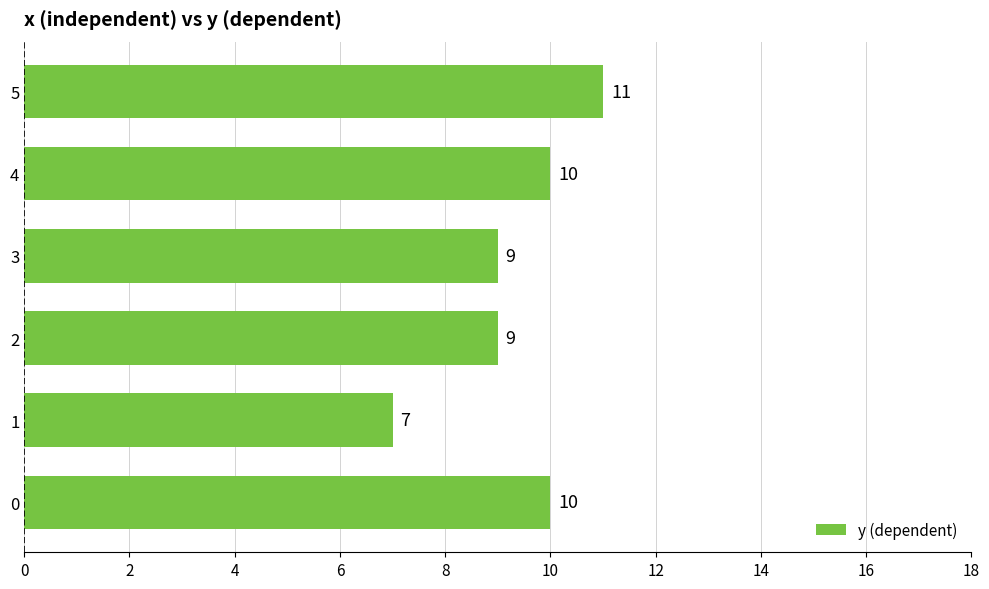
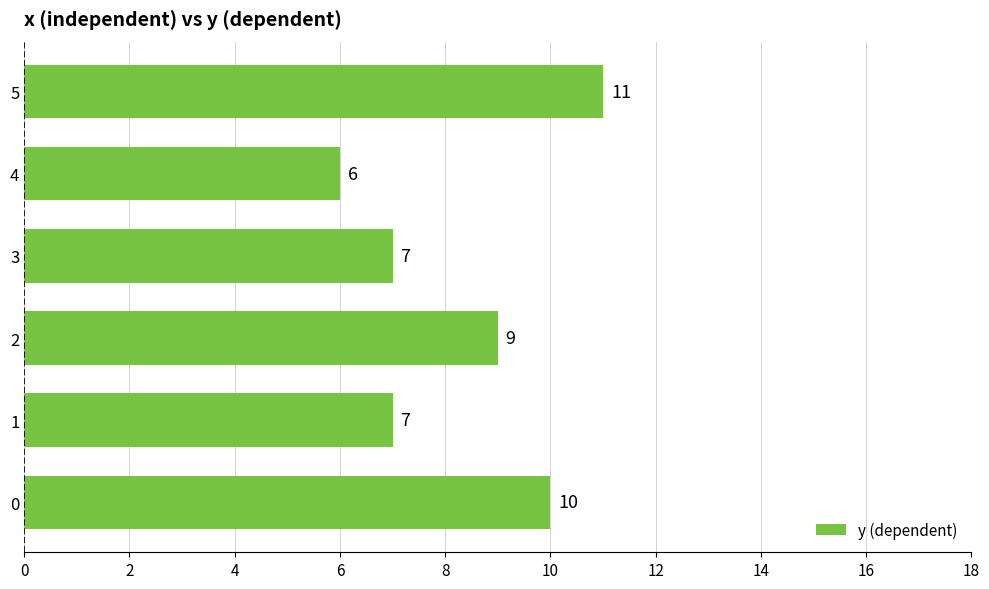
4: 10 -> 6
3: 9 -> 7
